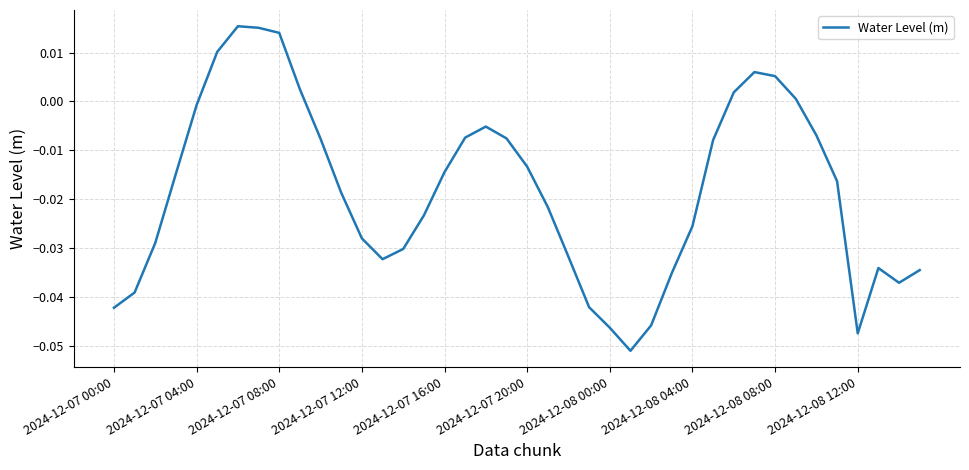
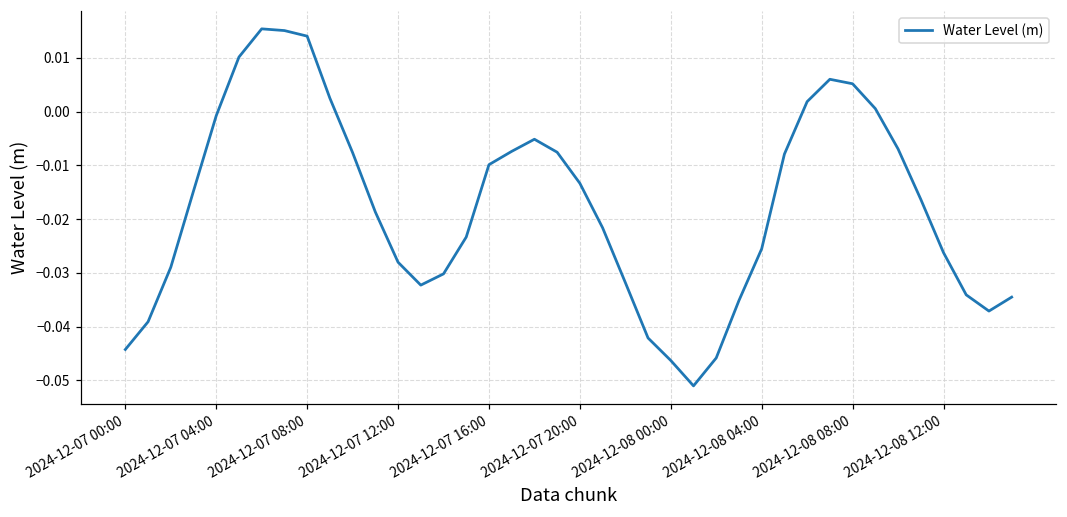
2024-12-07 00:00: -0.042 -> -0.044
2024-12-07 16:00: -0.014 -> -0.010
2024-12-08 12:00: -0.047 -> -0.026
